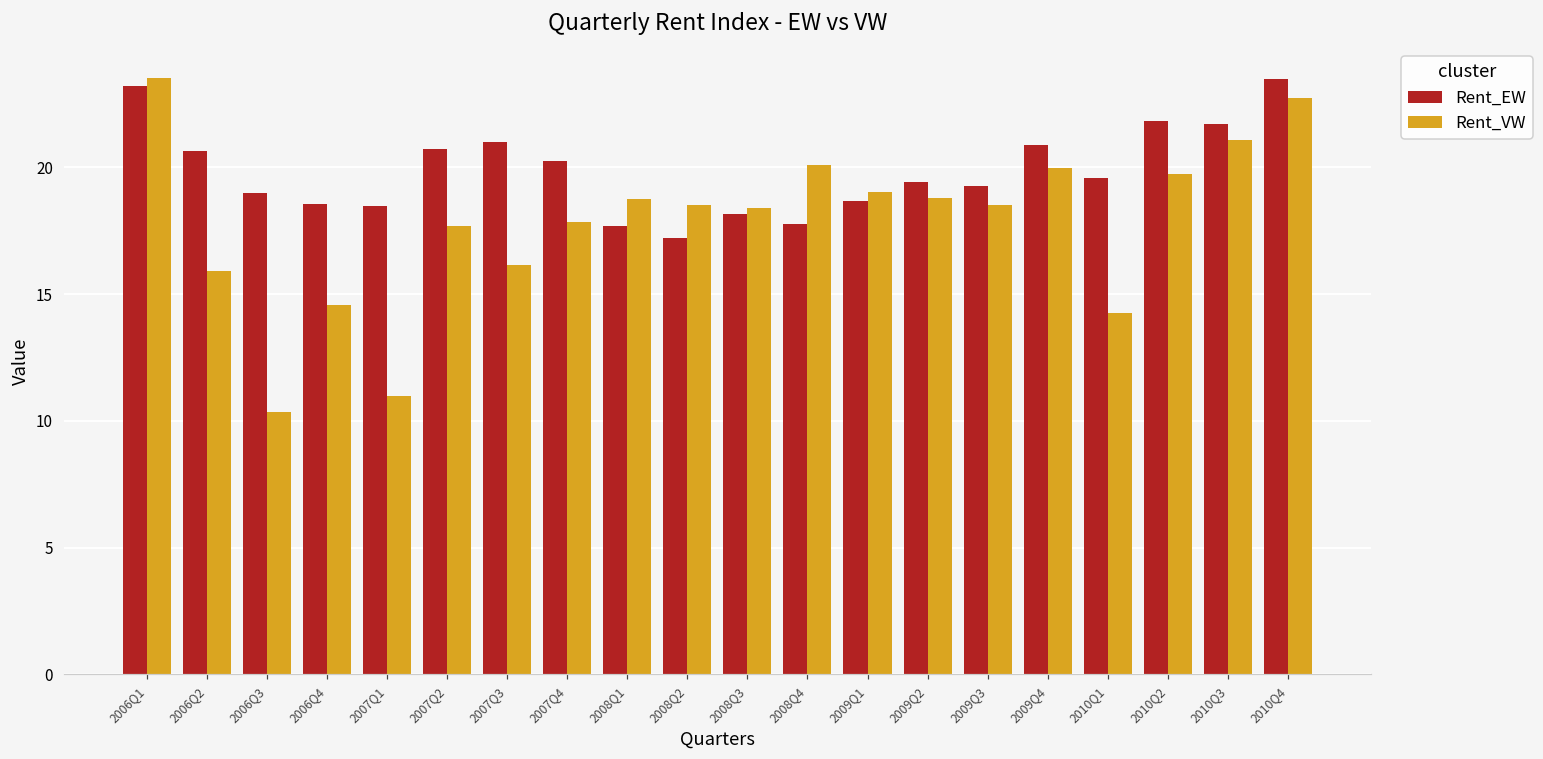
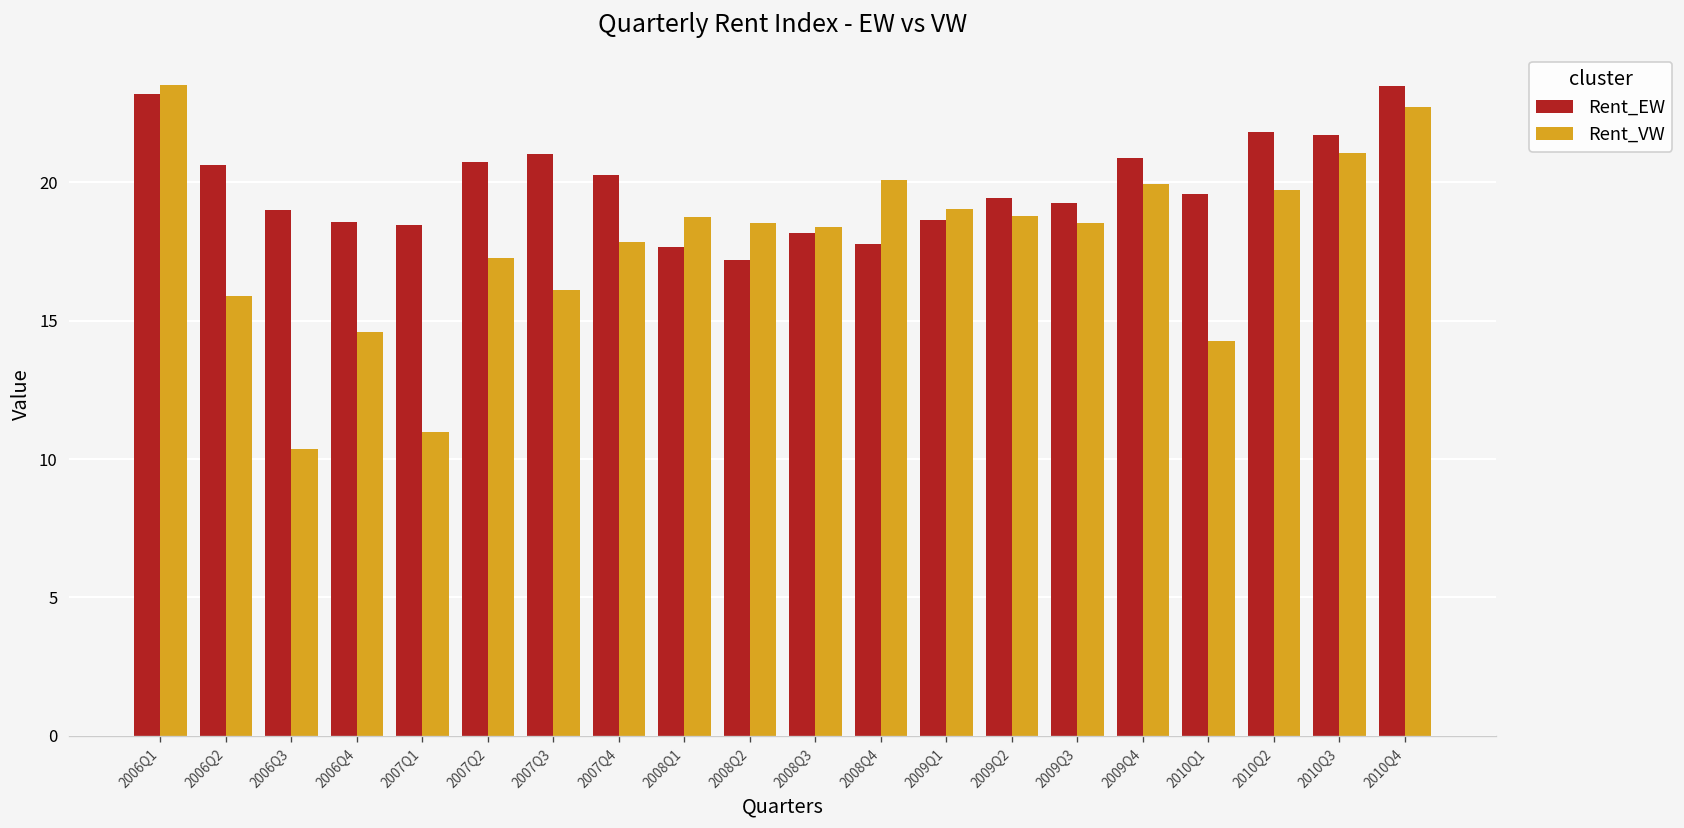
Rent_VW, 2007Q2: 17.7 -> 17.3
